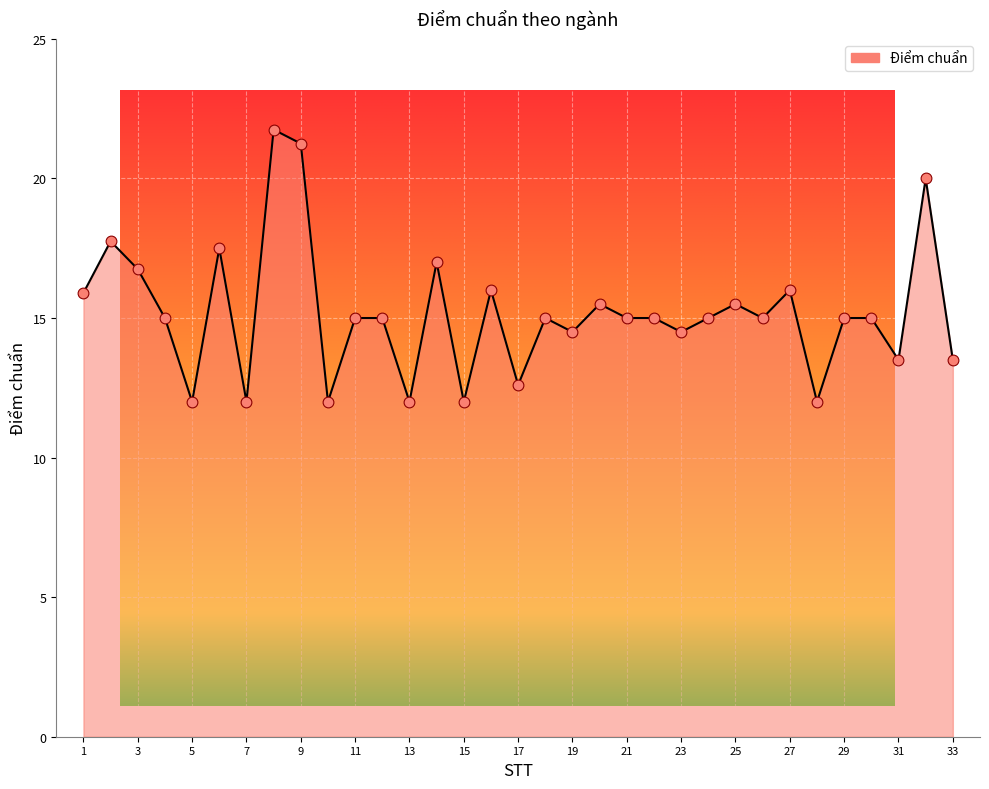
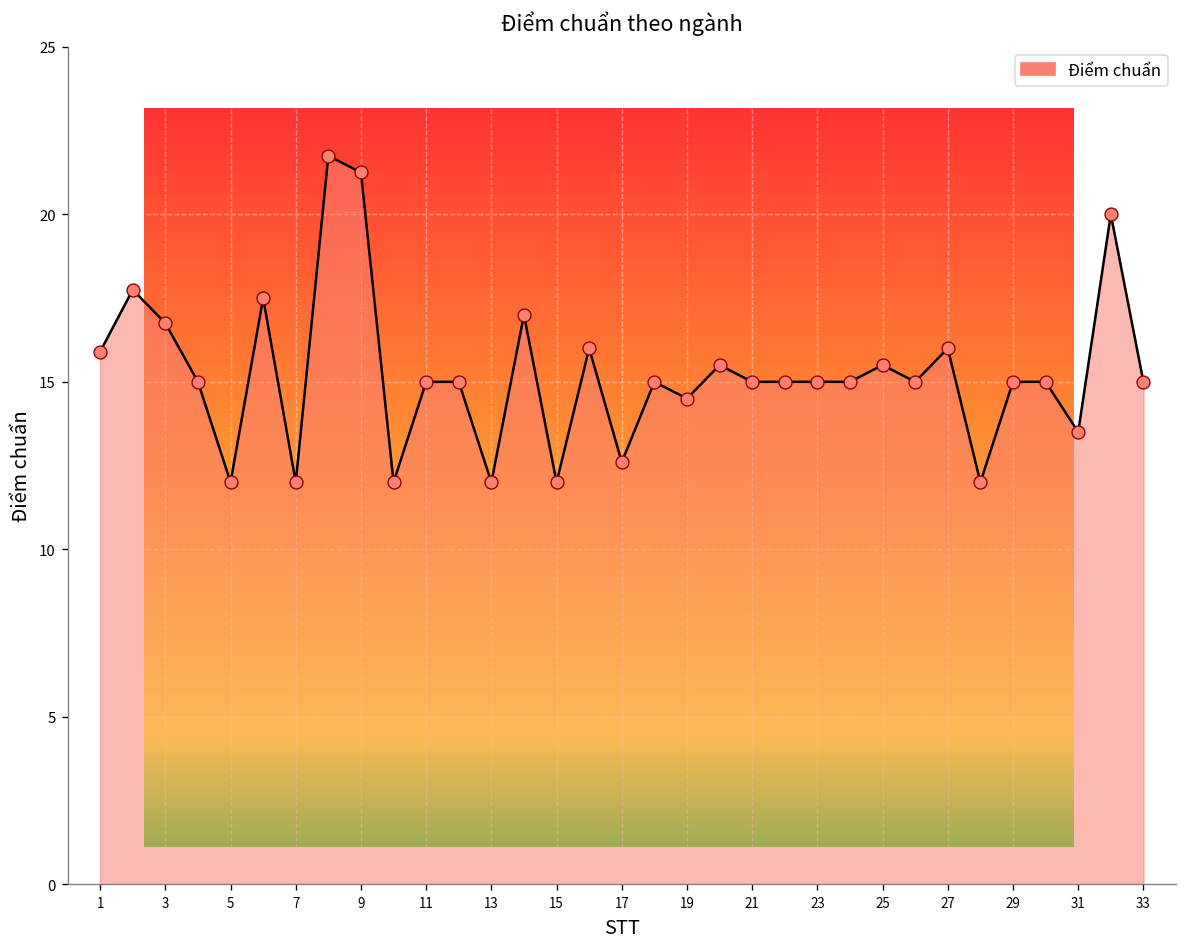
Điểm chuẩn theo ngành, 23: 14.5 -> 15.0
Điểm chuẩn theo ngành, 33: 13.5 -> 15.0
